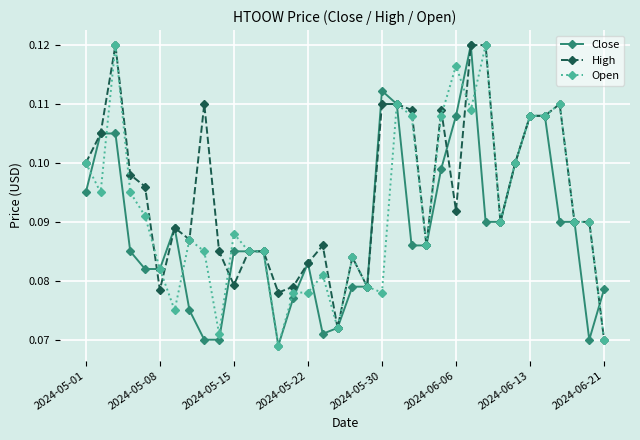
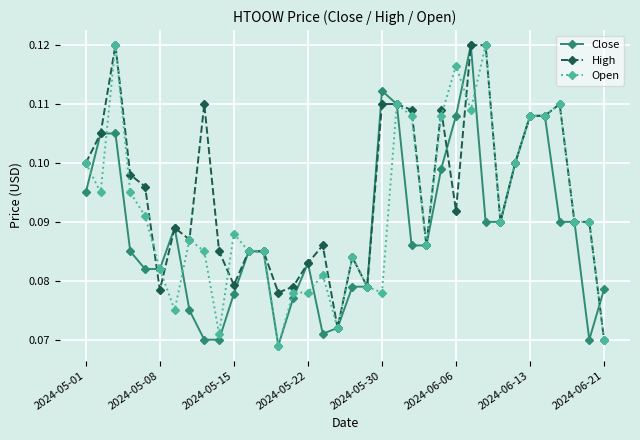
Close, 2024-05-15: 0.085 -> 0.078
